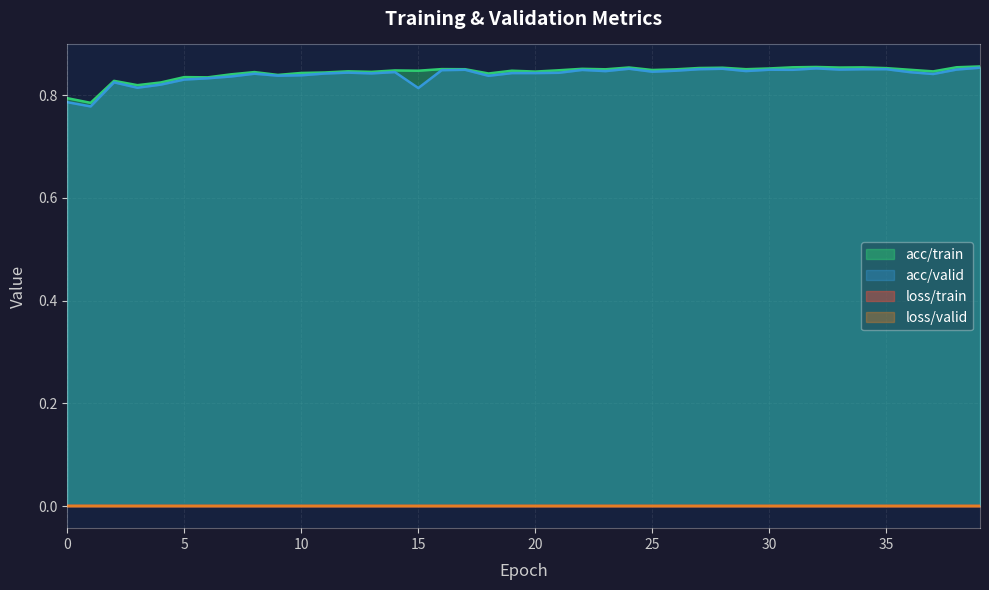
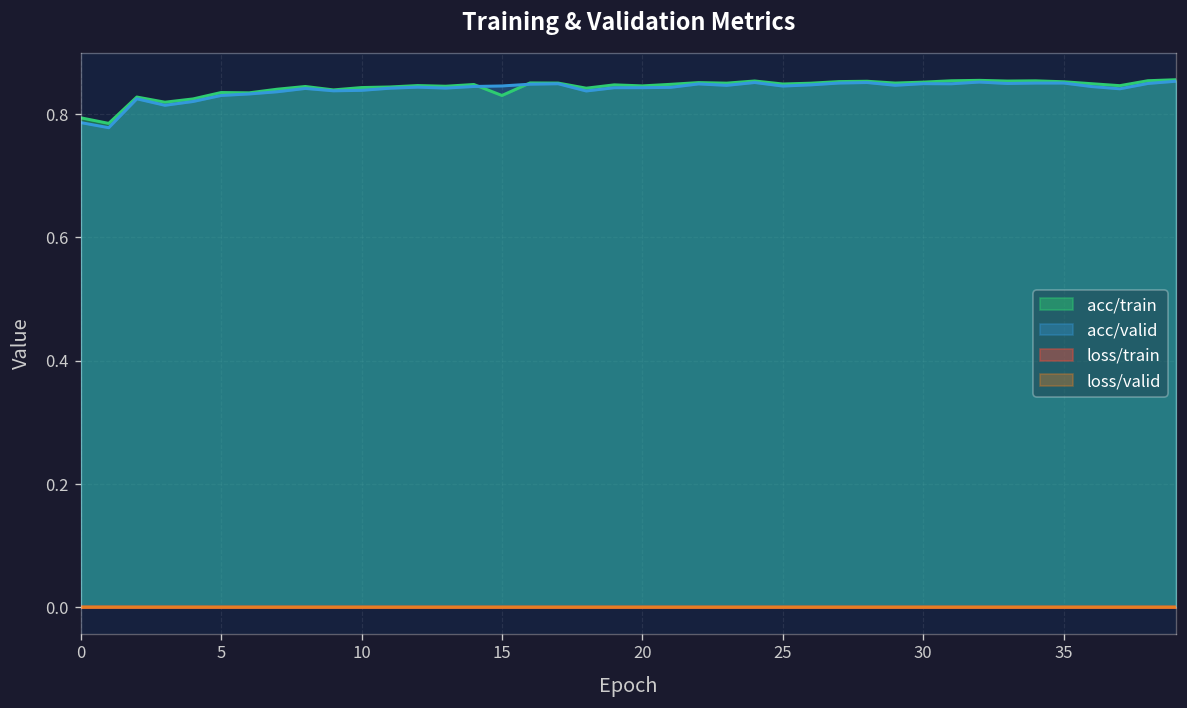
acc/train, 15: 0.85 -> 0.83
acc/valid, 15: 0.81 -> 0.85
